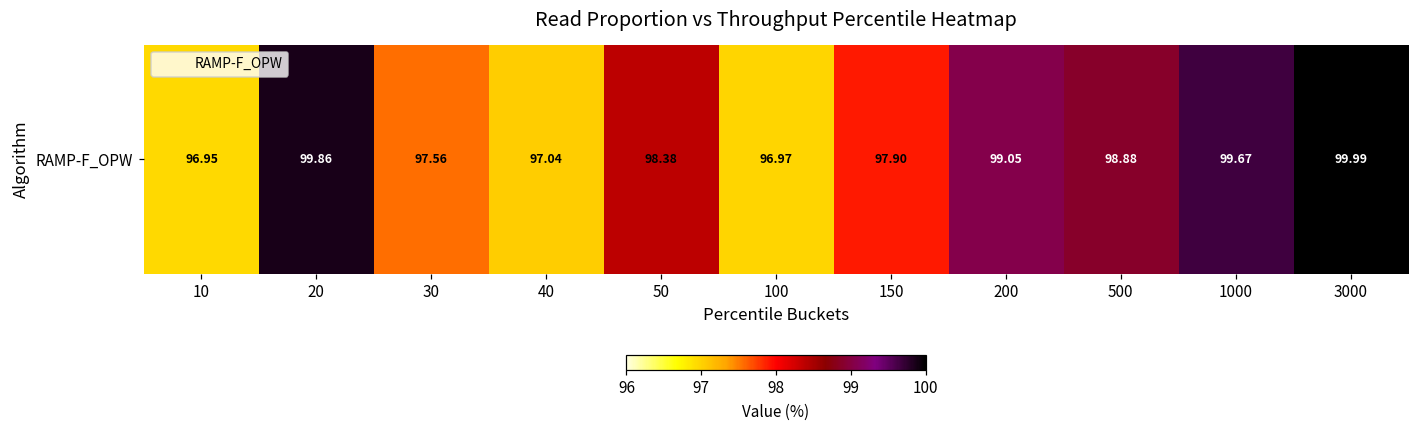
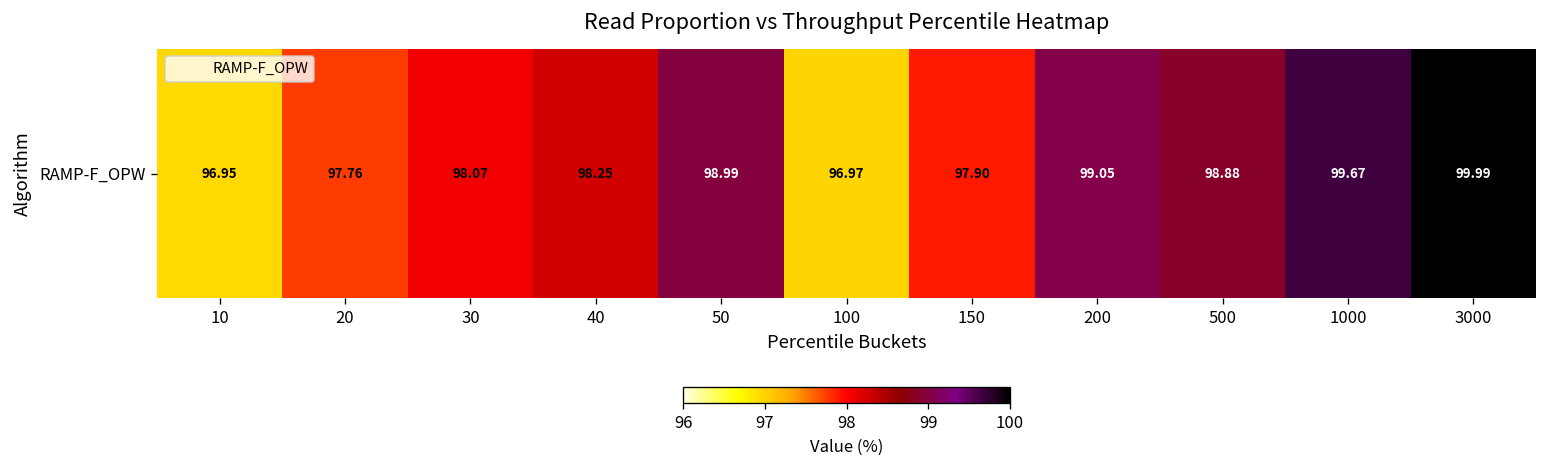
RAMP-F_OPW, 20: 99.86 -> 97.76
RAMP-F_OPW, 30: 97.56 -> 98.07
RAMP-F_OPW, 40: 97.04 -> 98.25
RAMP-F_OPW, 50: 98.38 -> 98.99
